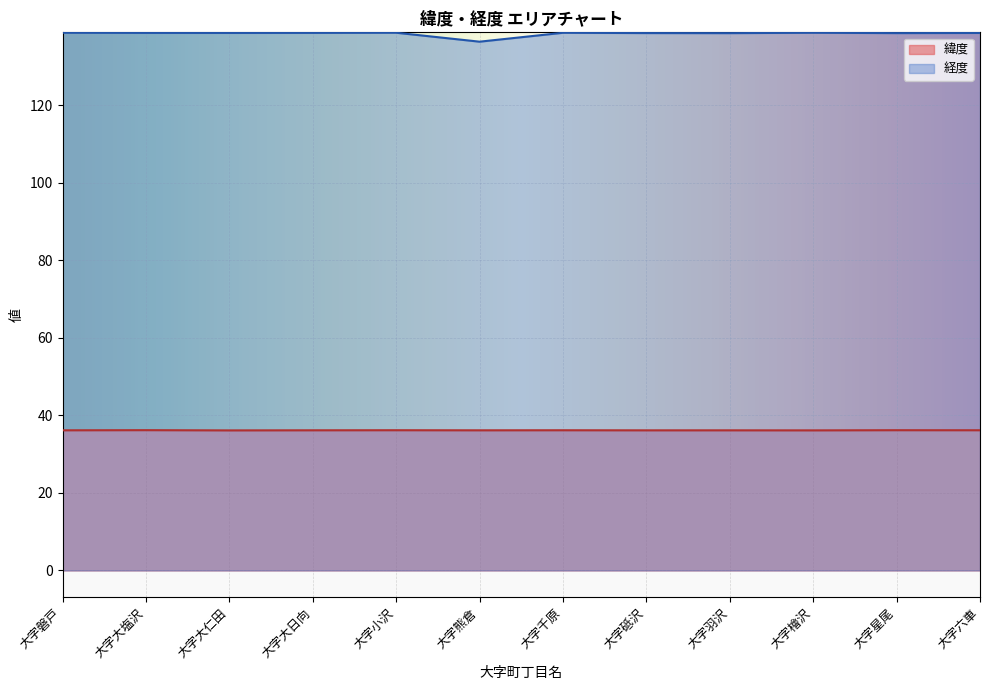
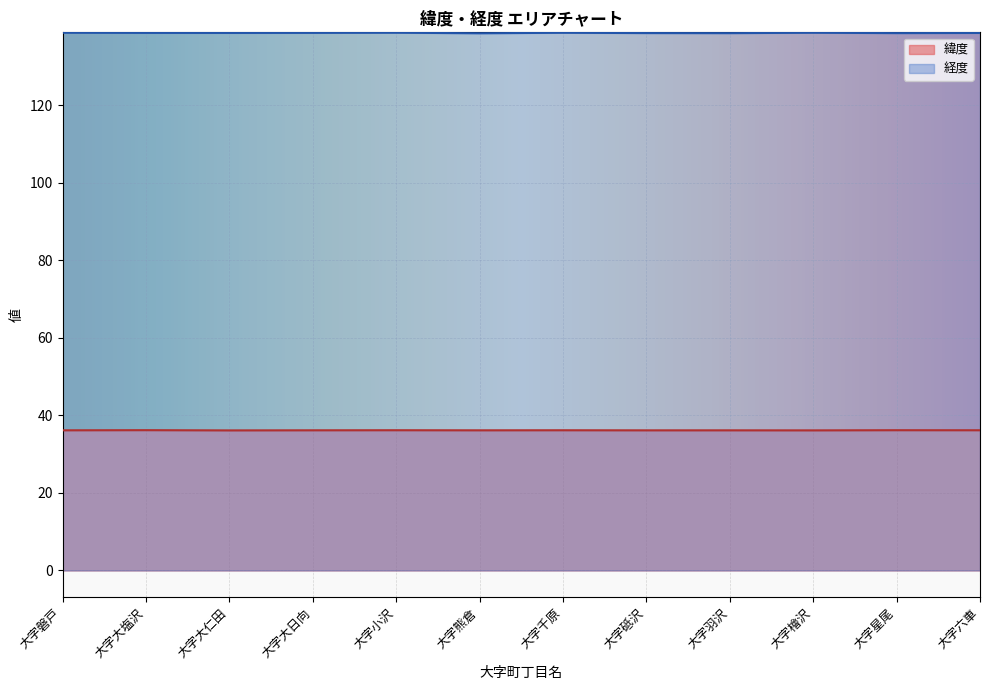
経度, 大字熊倉: 136 -> 139
